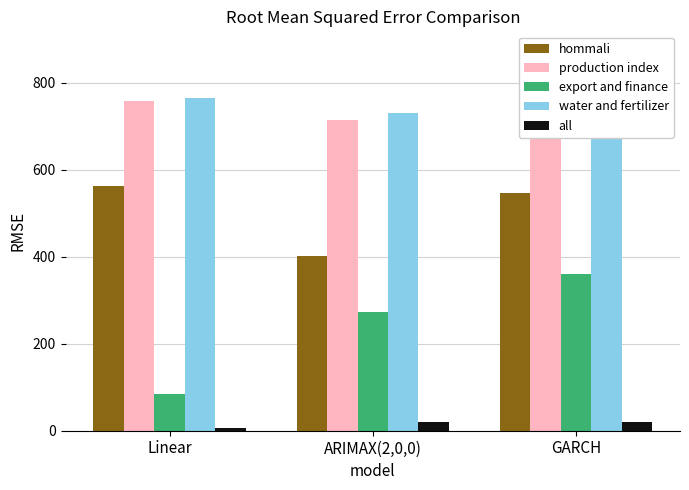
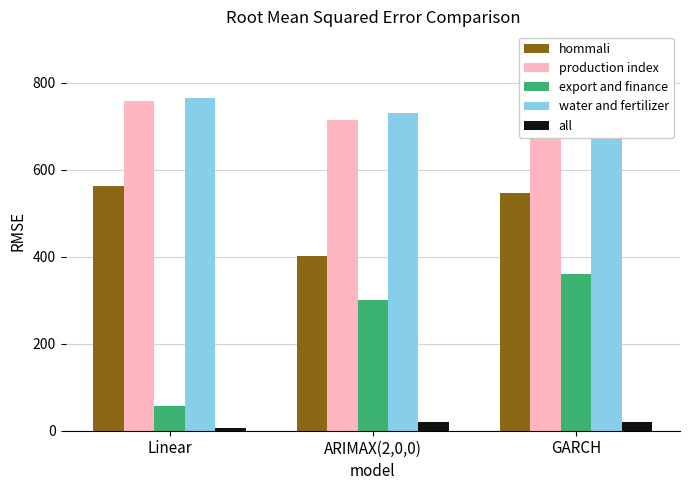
export and finance, Linear: 90 -> 60
export and finance, ARIMAX(2,0,0): 270 -> 300
